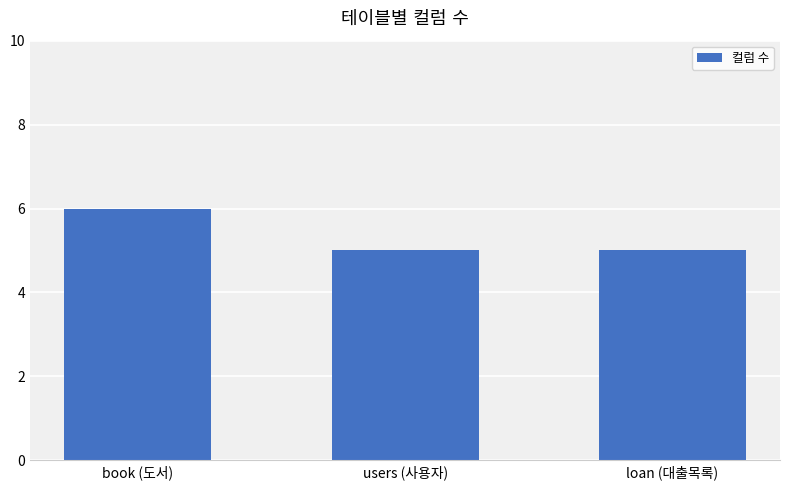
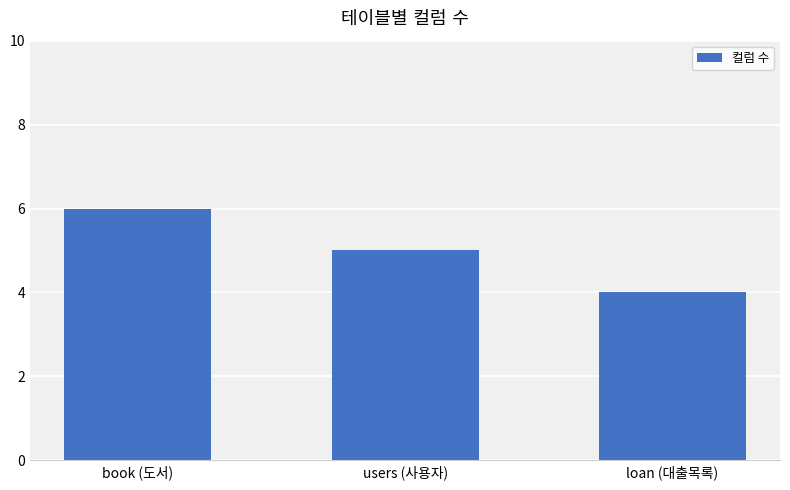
loan (대출목록): 5 -> 4
